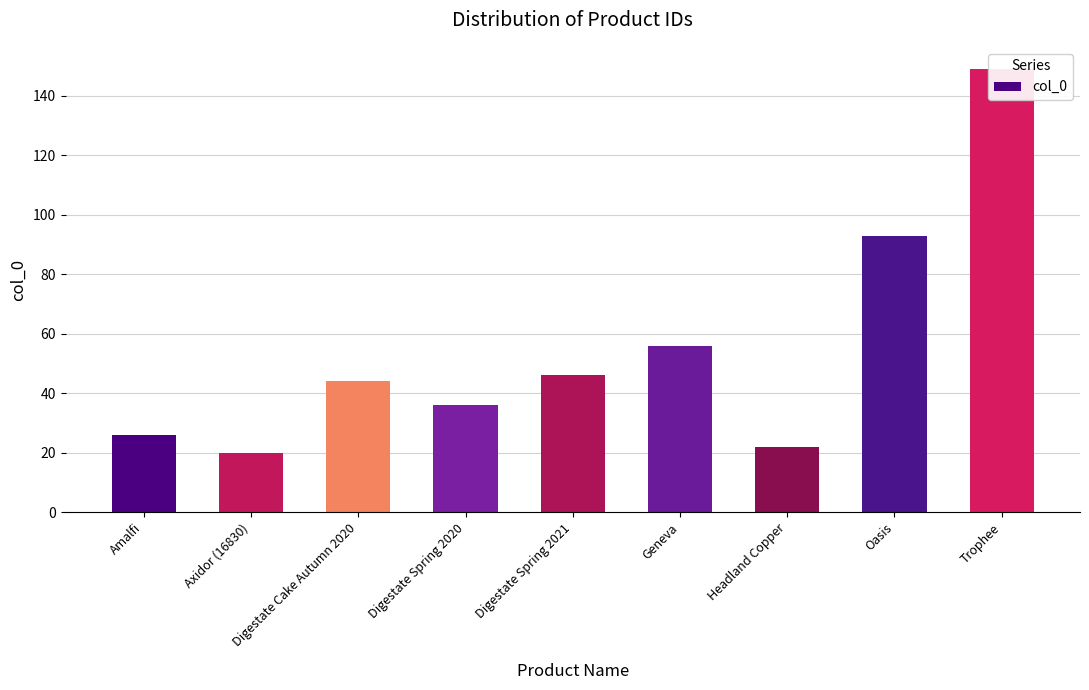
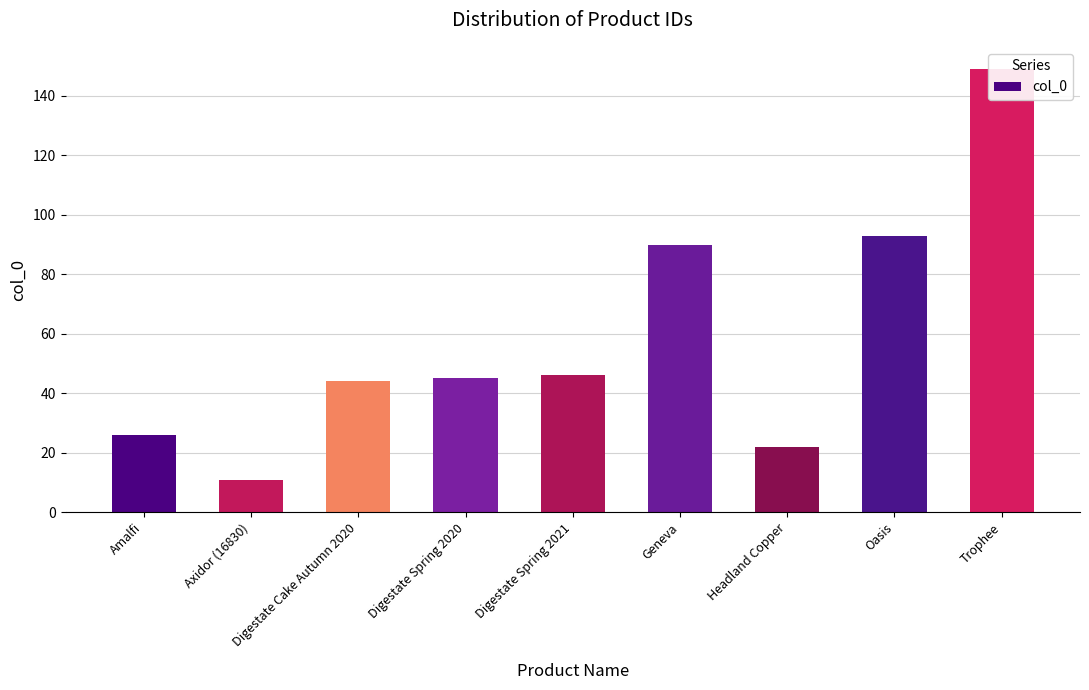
Axidor (16830): 20 -> 11
Digestate Spring 2020: 36 -> 45
Geneva: 56 -> 90
